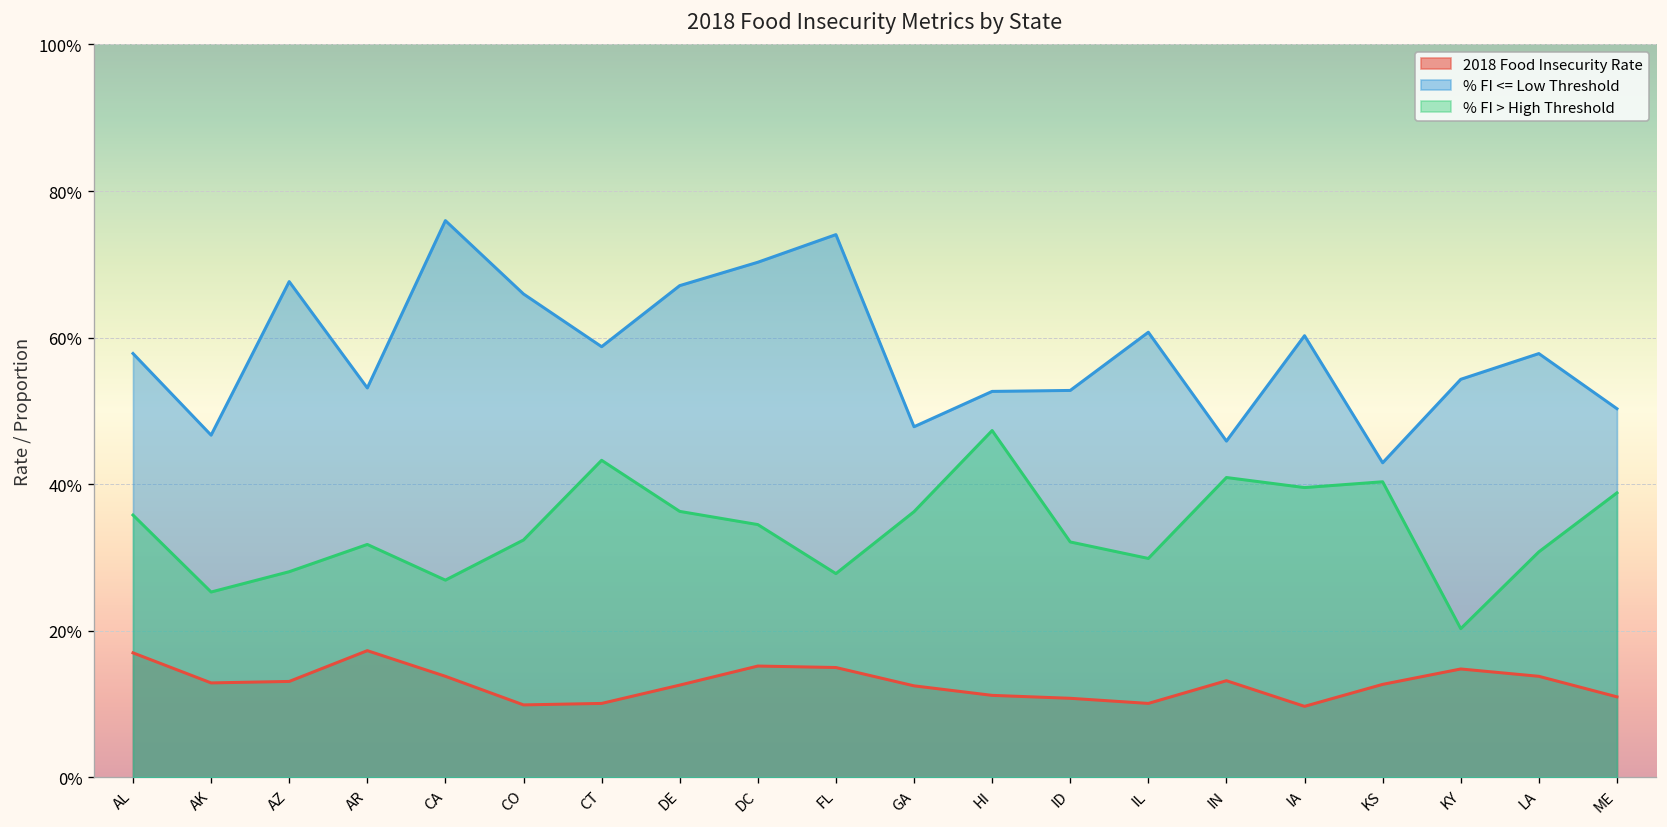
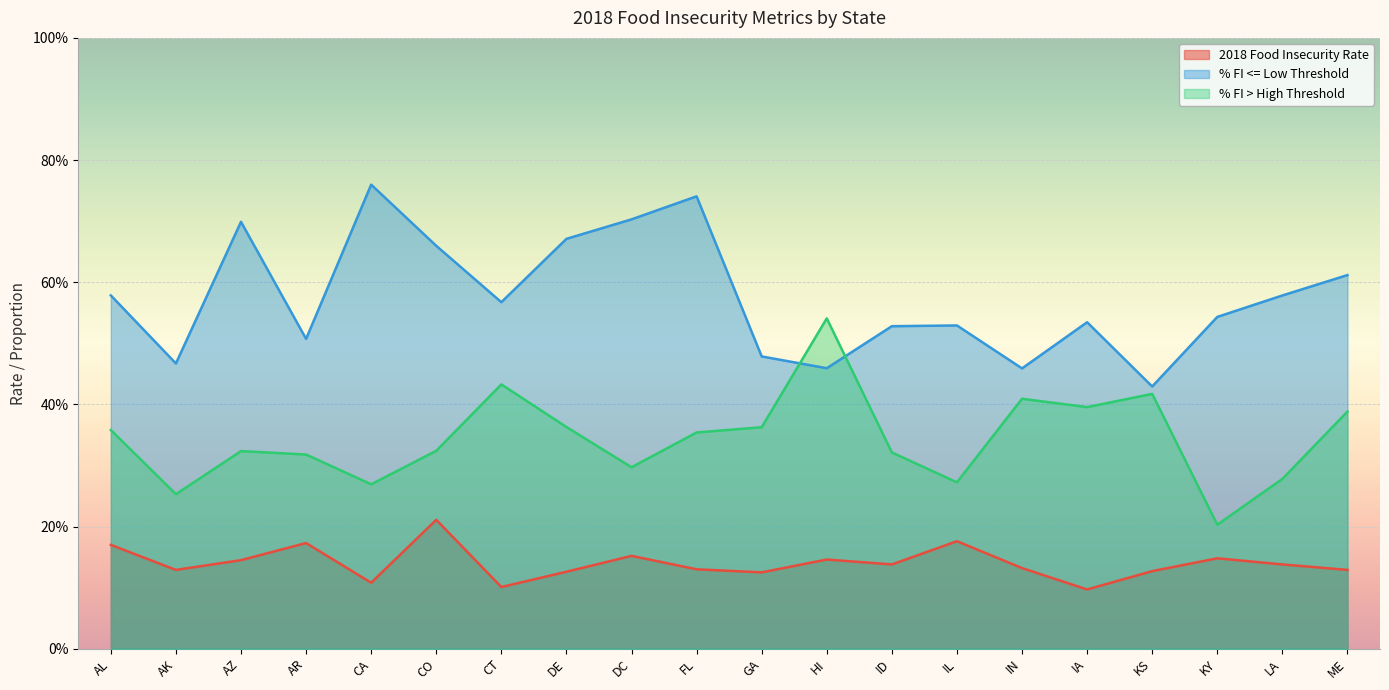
2018 Food Insecurity Rate, AZ: 13% -> 14%
% FI <= Low Threshold, AZ: 68% -> 70%
% FI > High Threshold, AZ: 28% -> 32%
% FI <= Low Threshold, AR: 53% -> 51%
2018 Food Insecurity Rate, CA: 14% -> 11%
2018 Food Insecurity Rate, CO: 10% -> 21%
% FI <= Low Threshold, CT: 59% -> 57%
% FI > High Threshold, DC: 35% -> 30%
2018 Food Insecurity Rate, FL: 15% -> 13%
% FI > High Threshold, FL: 28% -> 35%
2018 Food Insecurity Rate, HI: 11% -> 15%
% FI <= Low Threshold, HI: 53% -> 46%
% FI > High Threshold, HI: 47% -> 54%
2018 Food Insecurity Rate, ID: 11% -> 14%
2018 Food Insecurity Rate, IL: 10% -> 18%
% FI <= Low Threshold, IL: 61% -> 53%
% FI > High Threshold, IL: 30% -> 27%
% FI <= Low Threshold, IA: 60% -> 53%
% FI > High Threshold, KS: 40% -> 42%
% FI > High Threshold, LA: 31% -> 28%
2018 Food Insecurity Rate, ME: 11% -> 13%
% FI <= Low Threshold, ME: 50% -> 61%
